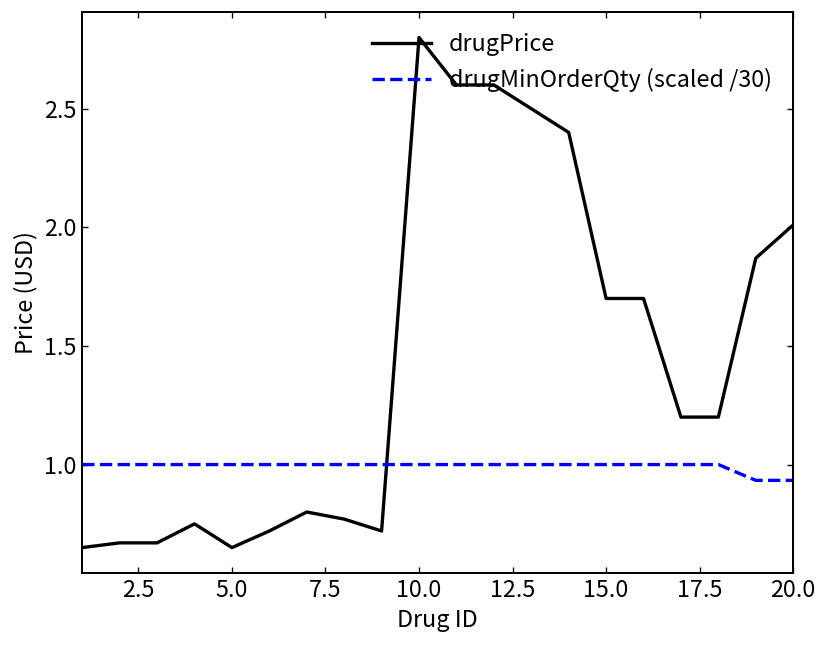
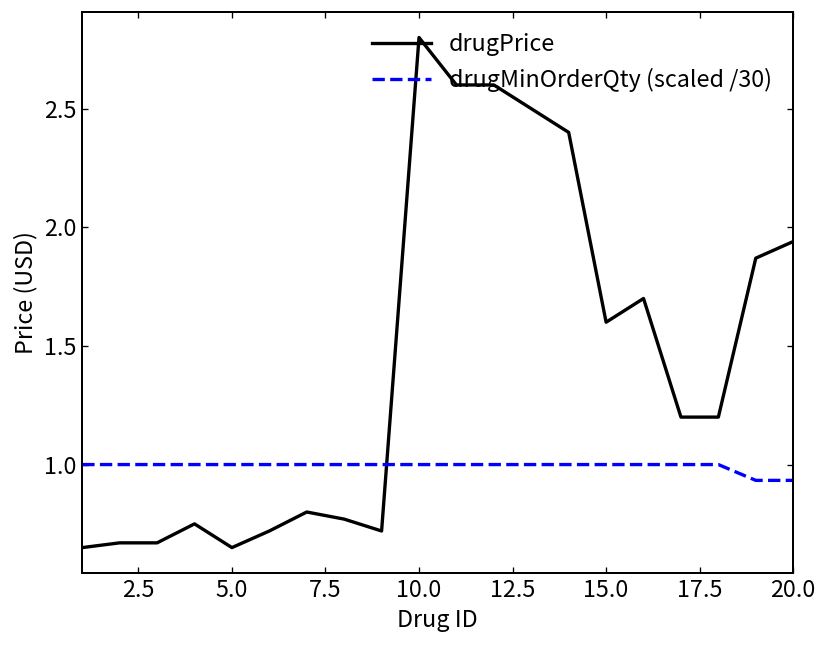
drugPrice, 15.0: 1.7 -> 1.6
drugPrice, 20.0: 2.01 -> 1.94
